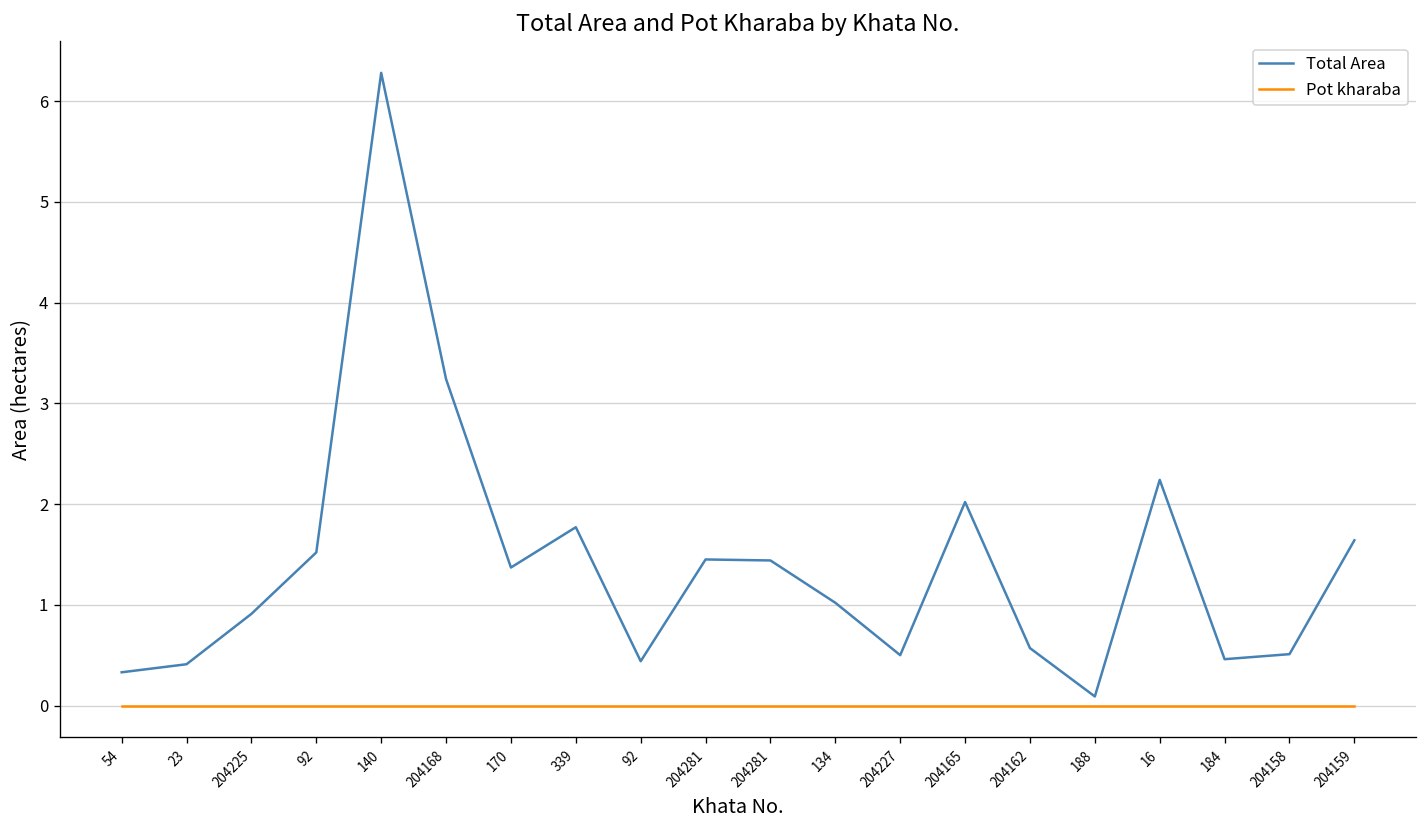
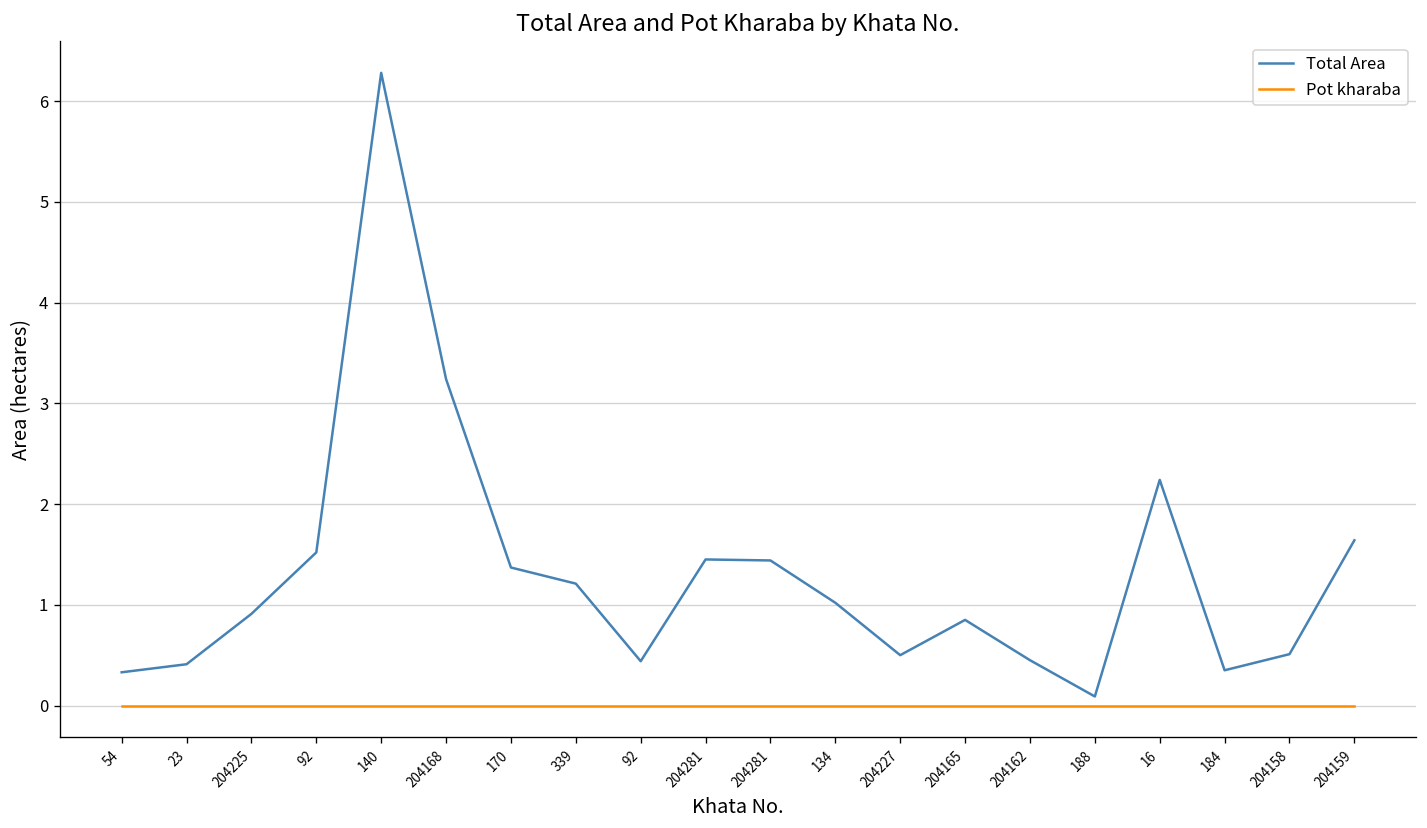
Total Area, 339: 1.8 -> 1.2
Total Area, 204165: 2.0 -> 0.9
Total Area, 204162: 0.6 -> 0.5
Total Area, 184: 0.5 -> 0.4
